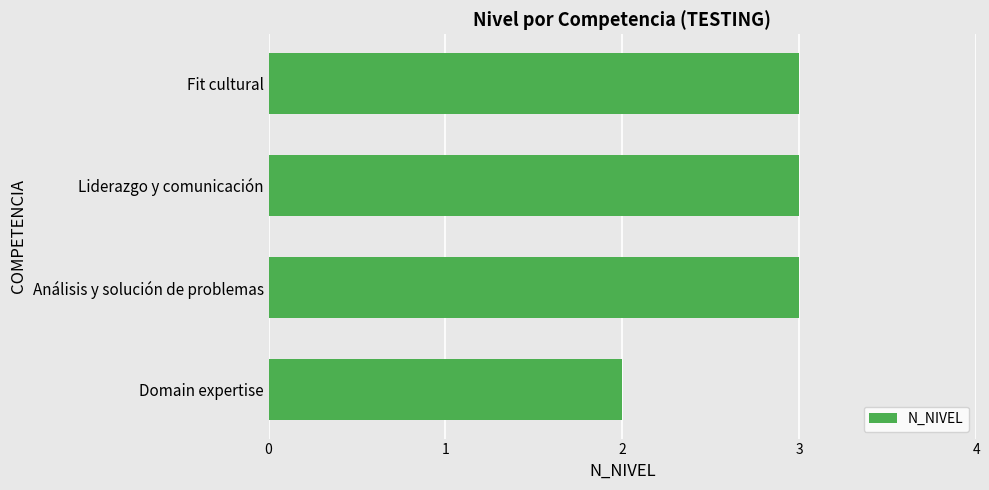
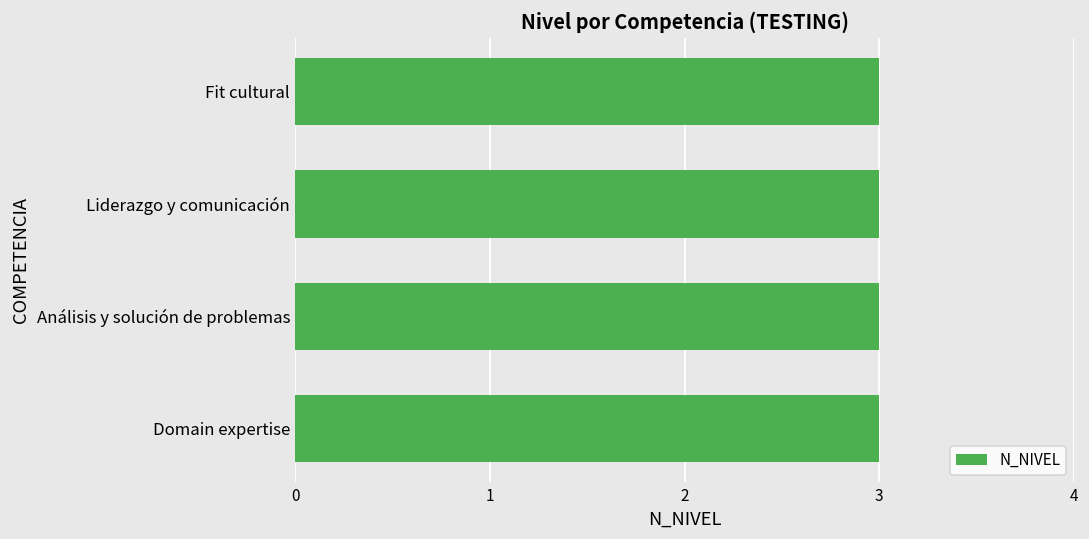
Domain expertise: 2 -> 3
